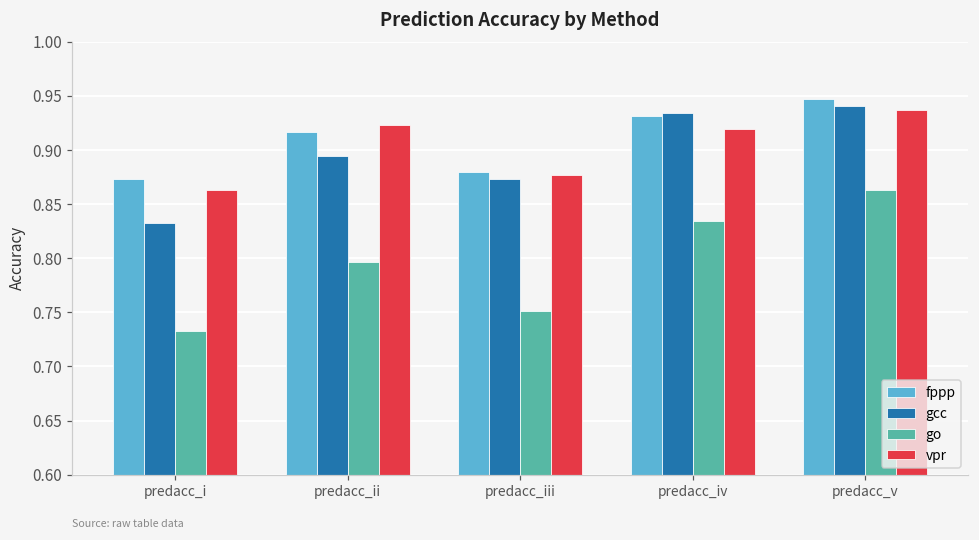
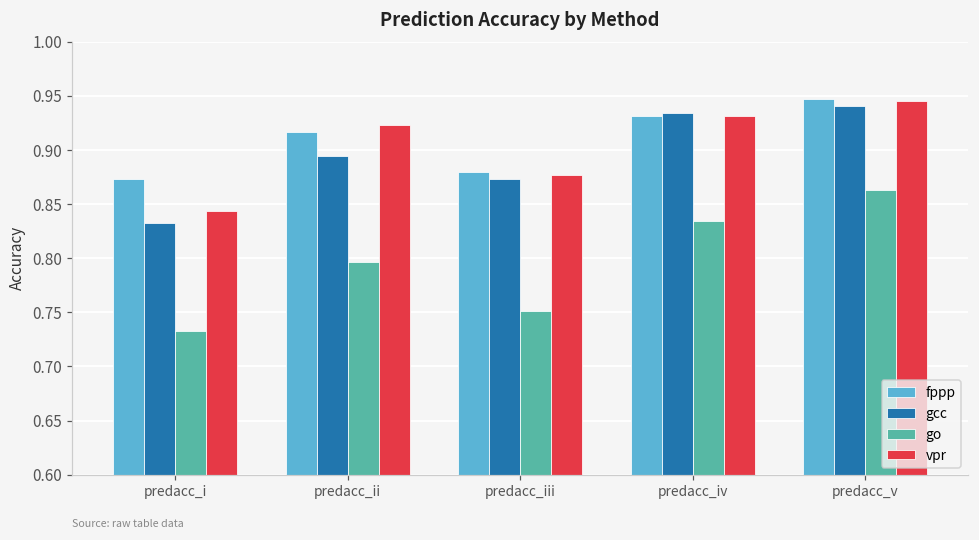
vpr, predacc_i: 0.86 -> 0.84
vpr, predacc_iv: 0.92 -> 0.93
vpr, predacc_v: 0.94 -> 0.95
